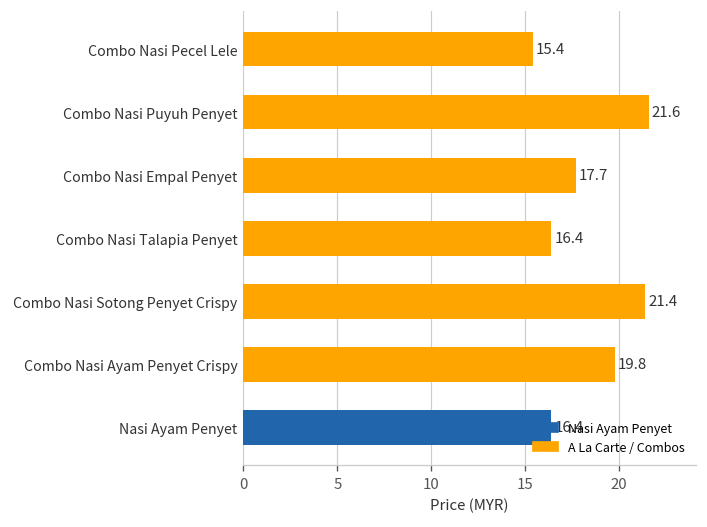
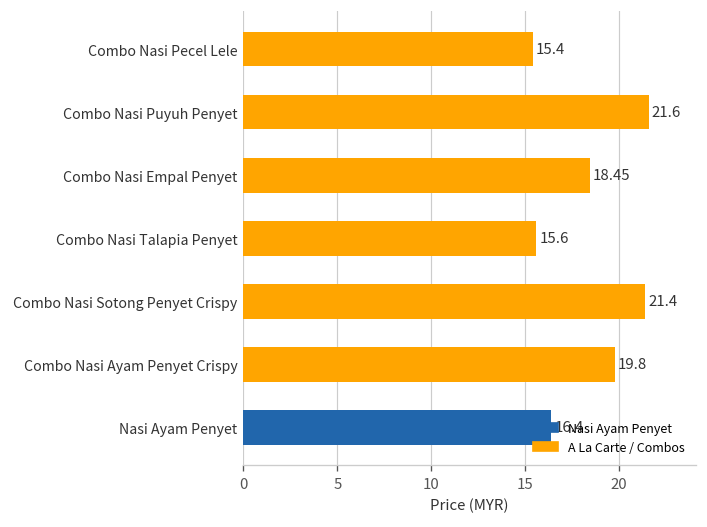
Combo Nasi Empal Penyet: 17.7 -> 18.45
Combo Nasi Talapia Penyet: 16.4 -> 15.6
